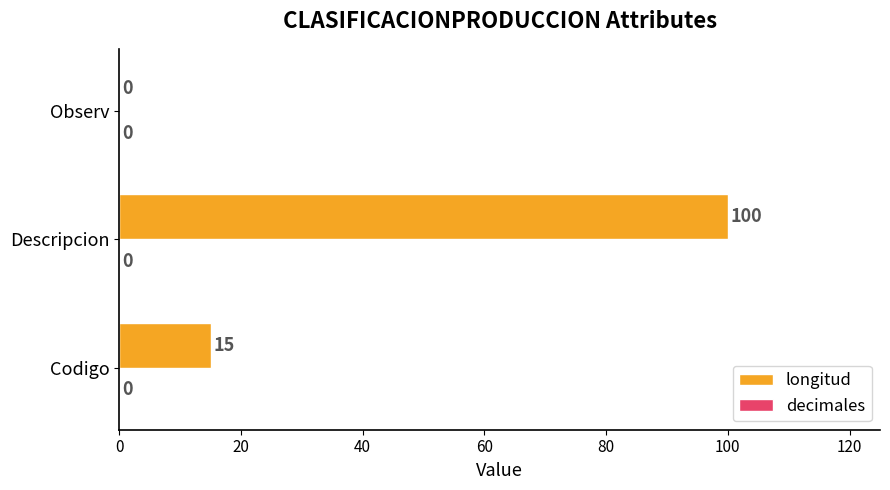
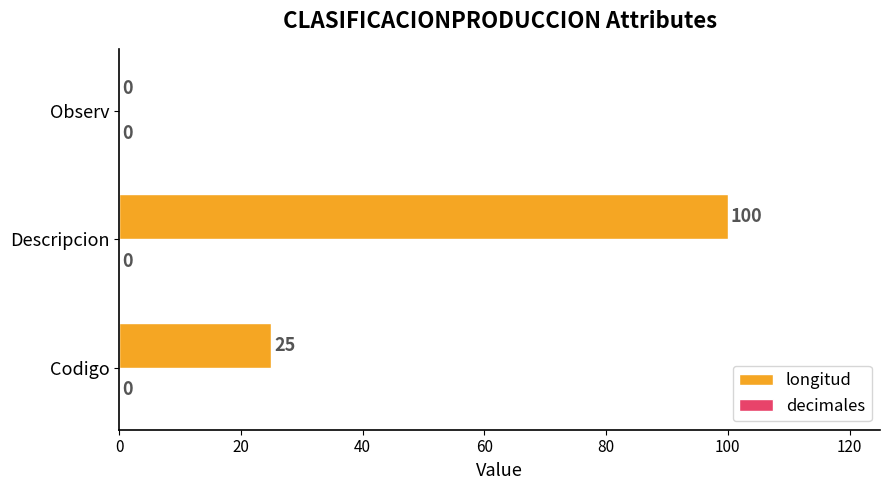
longitud, Codigo: 15 -> 25
